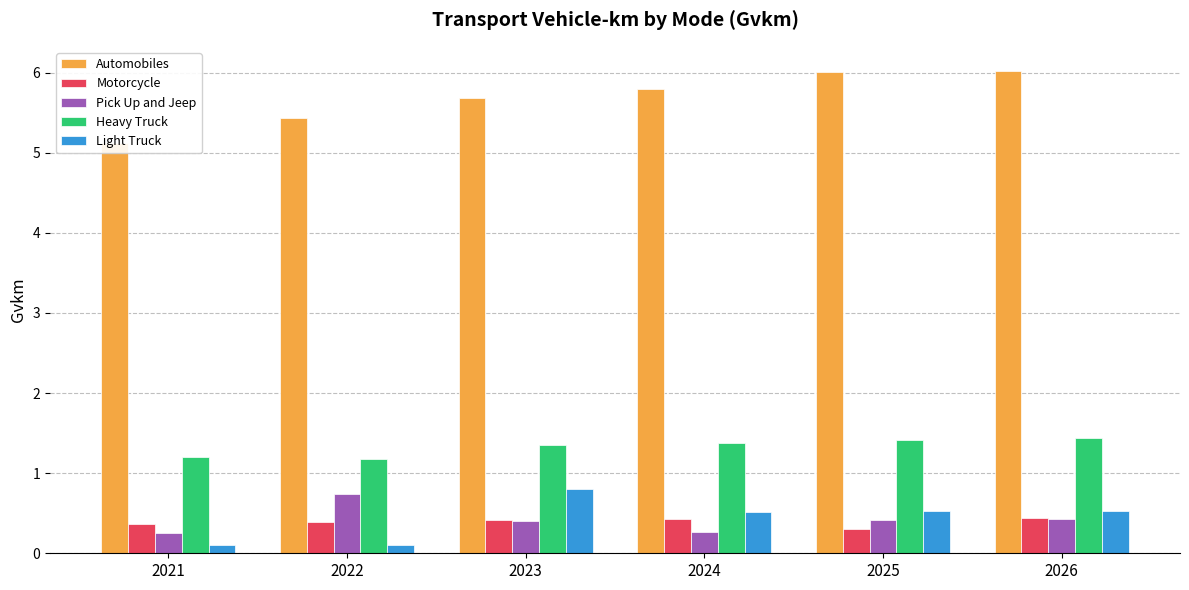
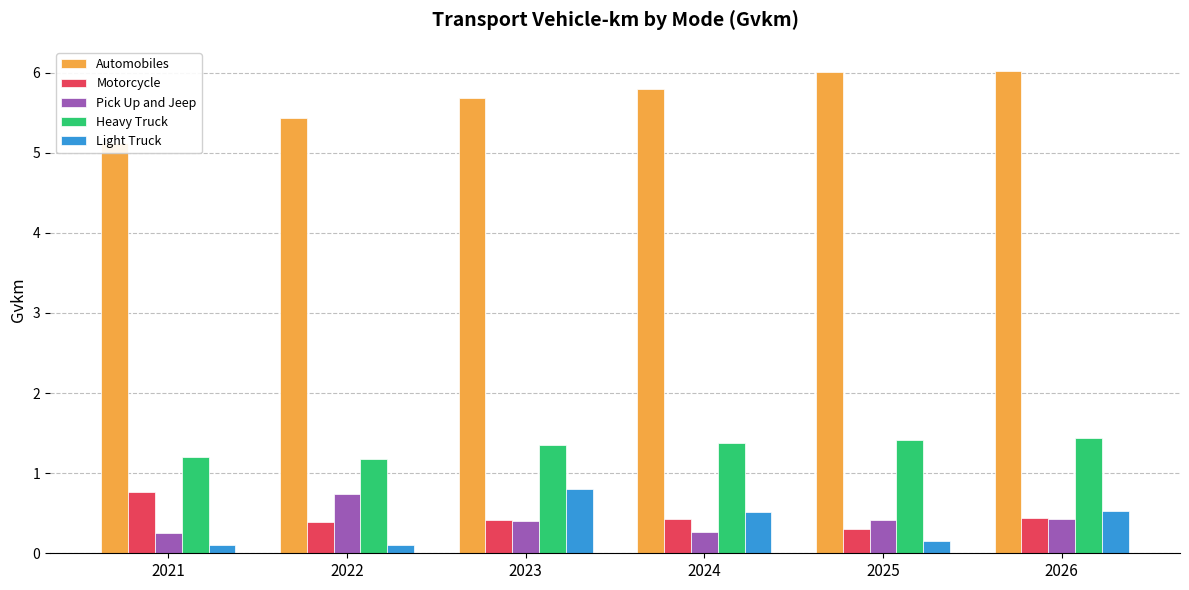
Motorcycle, 2021: 0.4 -> 0.8
Light Truck, 2025: 0.5 -> 0.2
